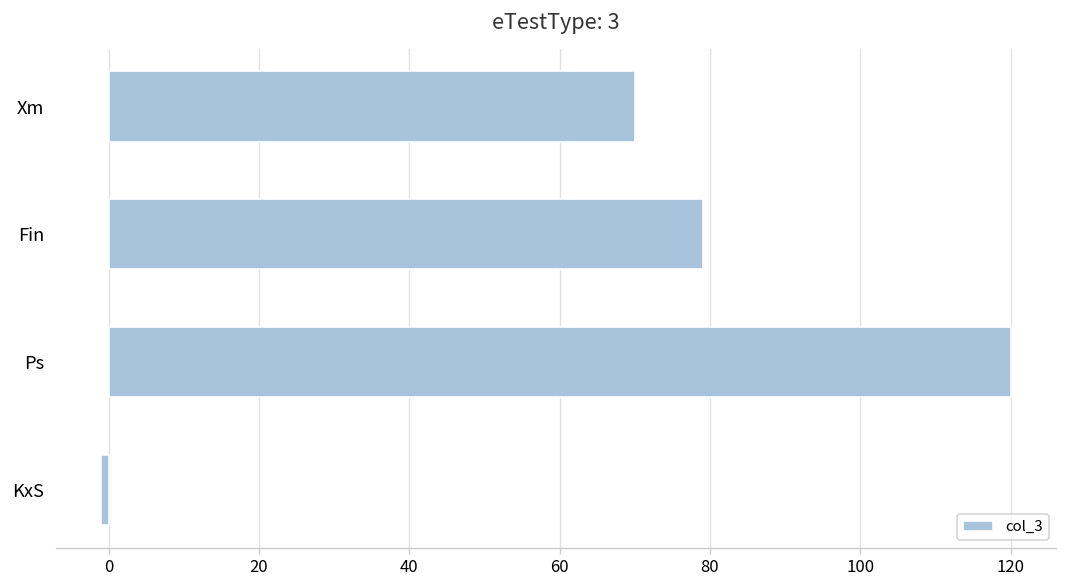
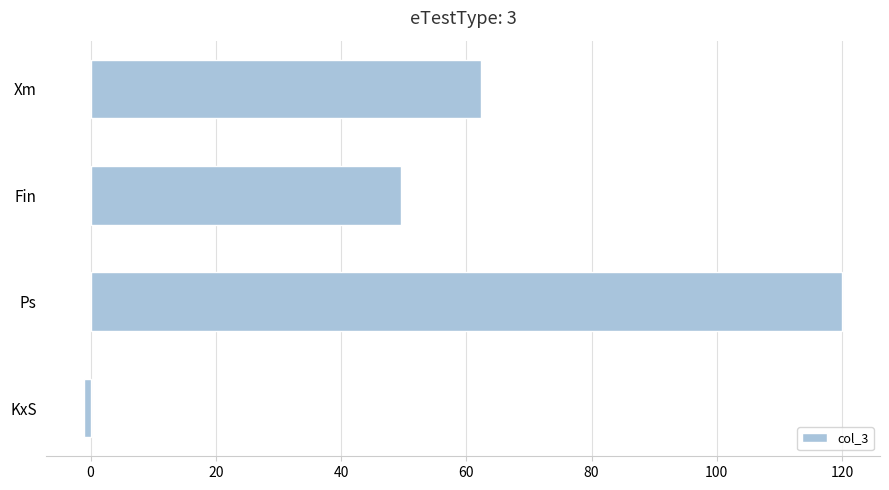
Xm: 70 -> 62
Fin: 79 -> 50
